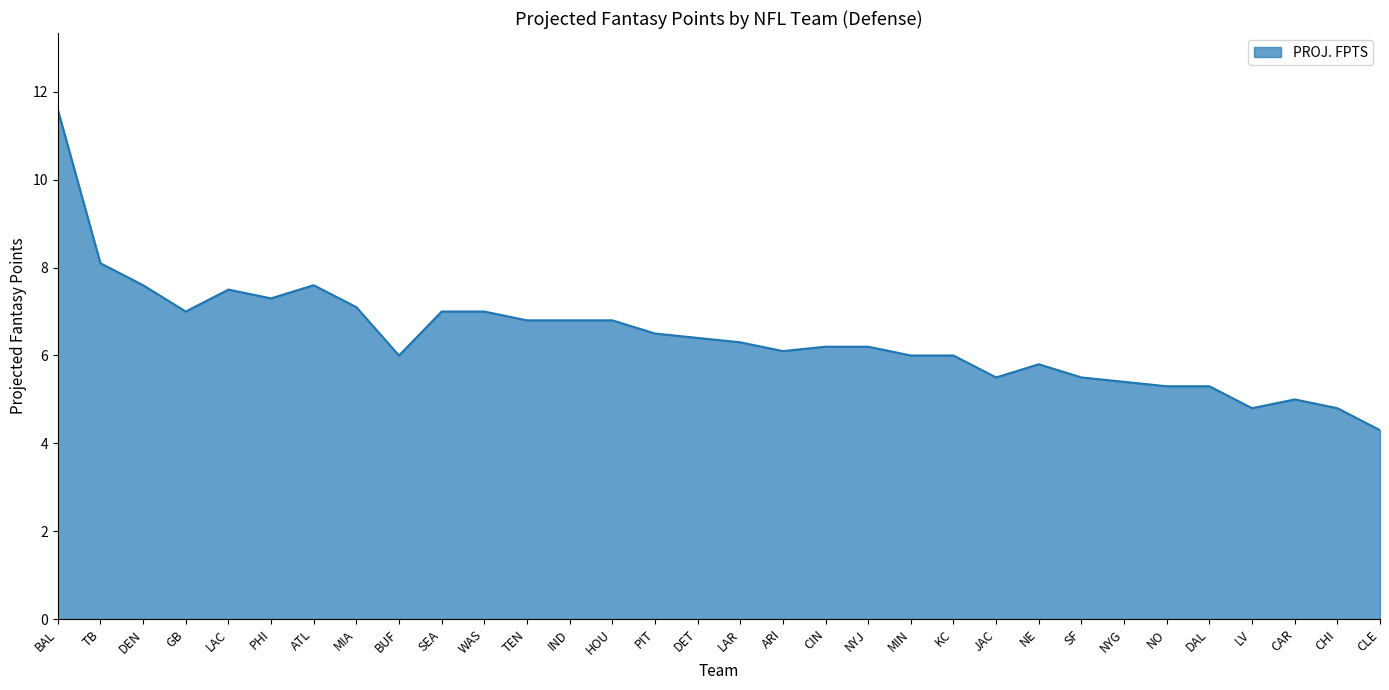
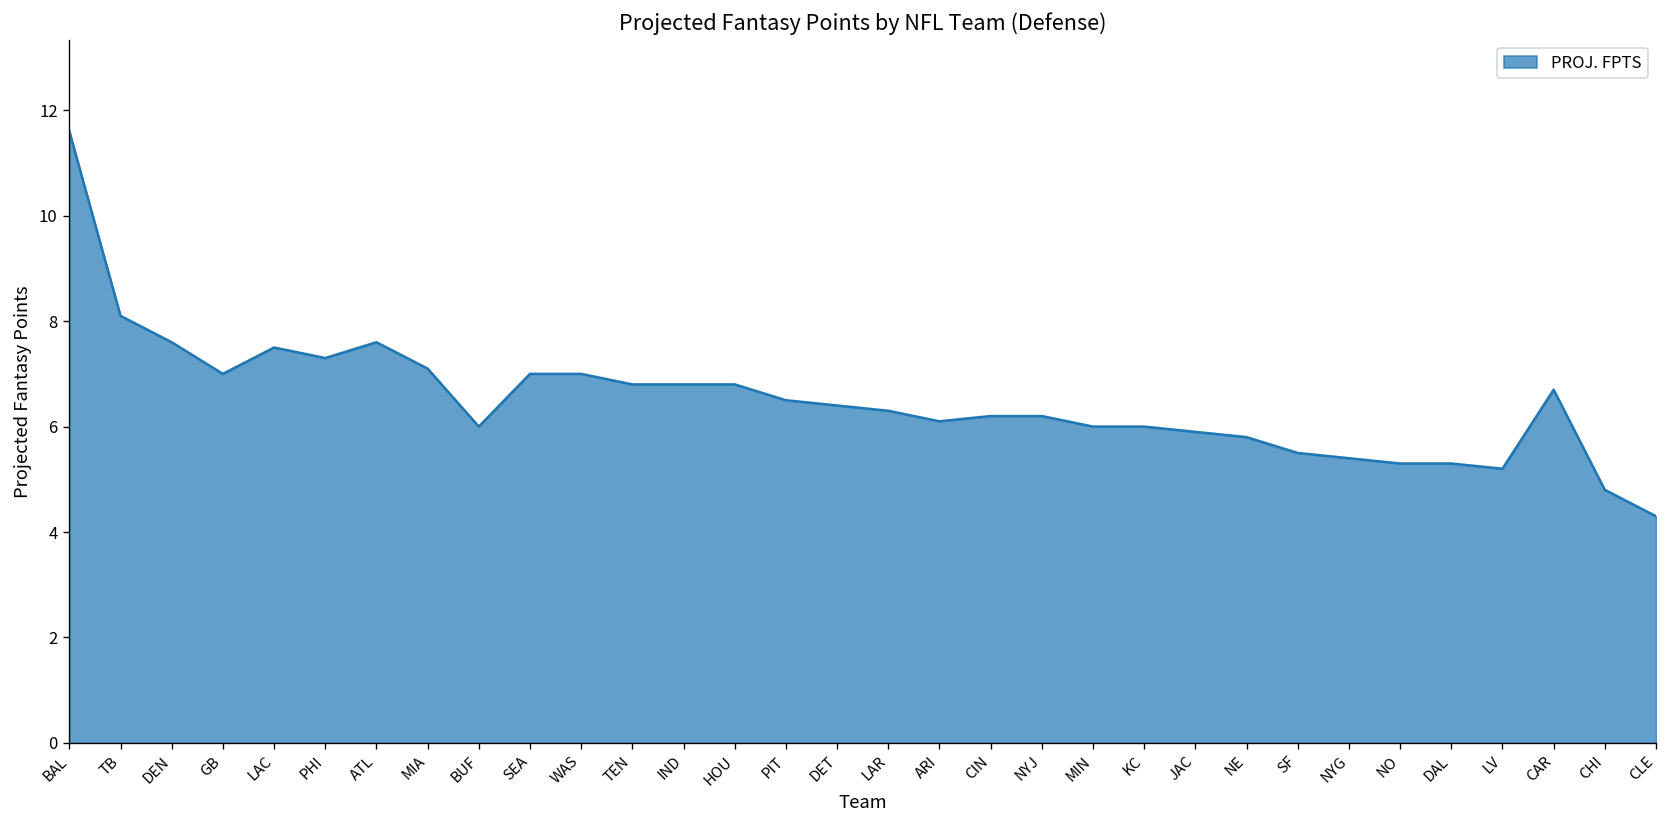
JAC: 5.5 -> 5.9
LV: 4.8 -> 5.2
CAR: 5.0 -> 6.7
